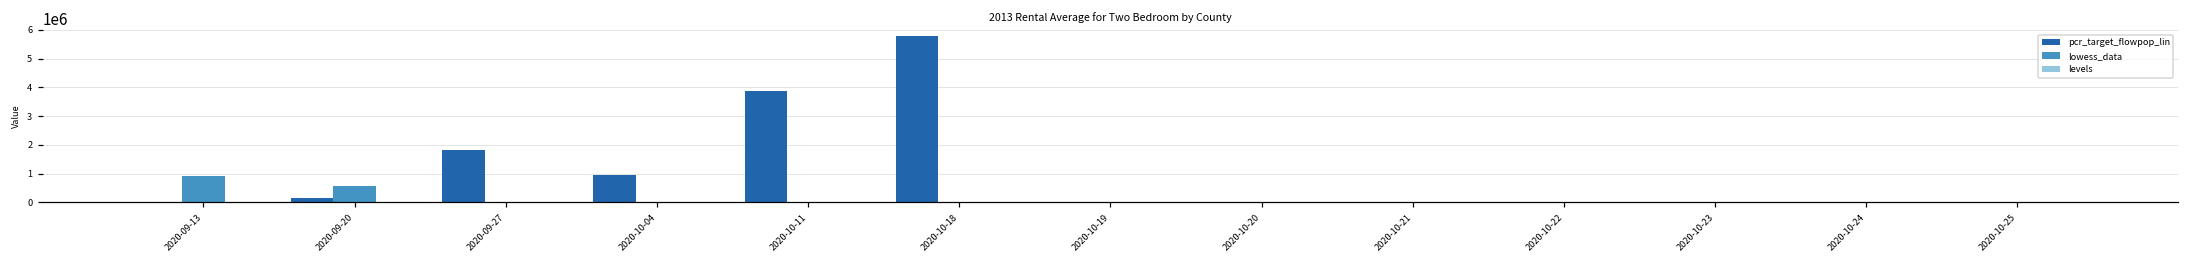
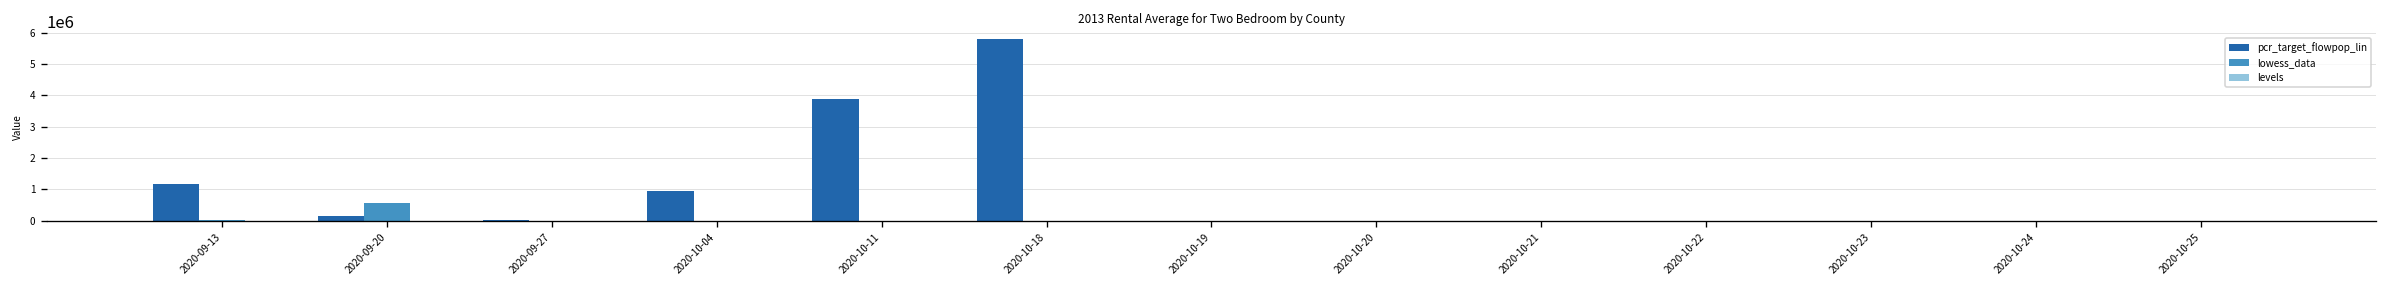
pcr_target_flowpop_lin, 2020-09-13: 0 -> 1200000
lowess_data, 2020-09-13: 900000 -> 0
pcr_target_flowpop_lin, 2020-09-27: 1800000 -> 0
